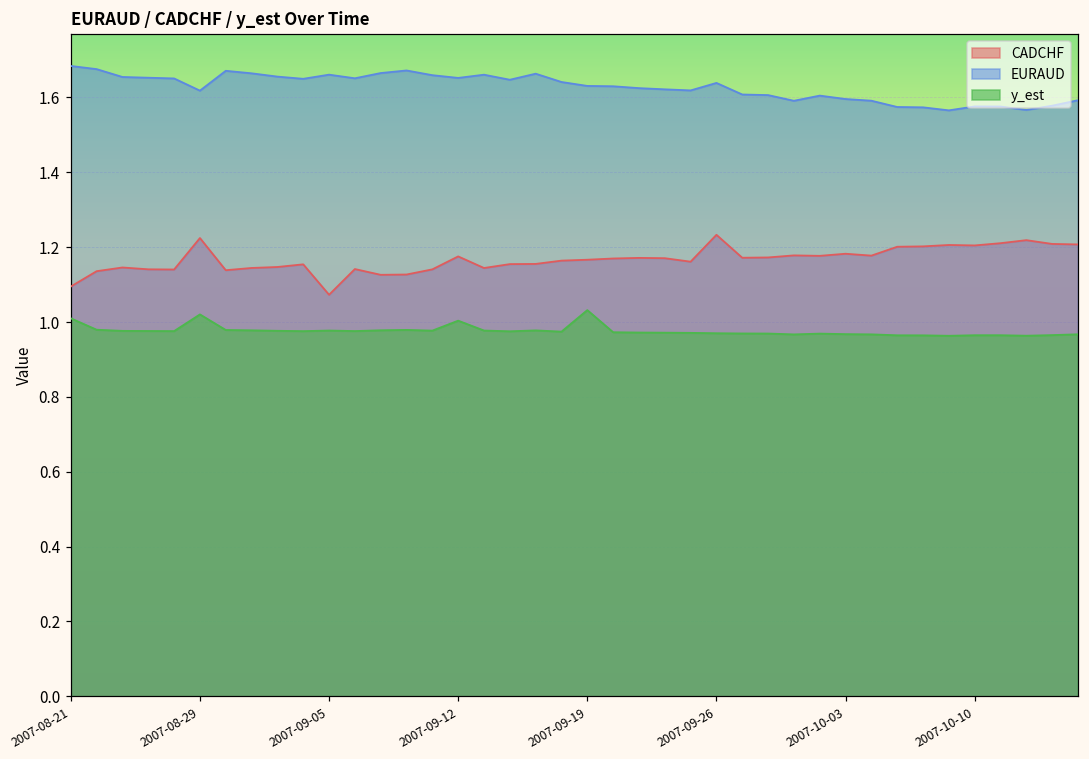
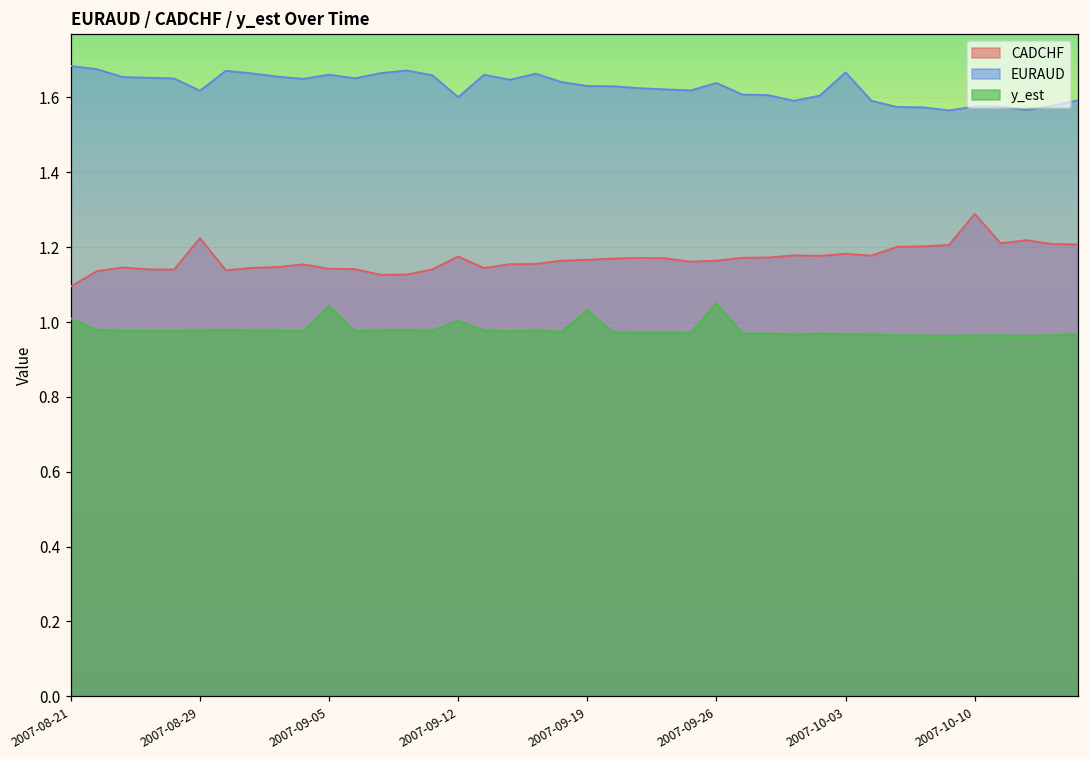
y_est, 2007-08-29: 1.02 -> 0.98
CADCHF, 2007-09-05: 1.07 -> 1.14
y_est, 2007-09-05: 0.98 -> 1.04
EURAUD, 2007-09-12: 1.65 -> 1.60
CADCHF, 2007-09-26: 1.23 -> 1.16
y_est, 2007-09-26: 0.97 -> 1.05
EURAUD, 2007-10-03: 1.60 -> 1.67
CADCHF, 2007-10-10: 1.20 -> 1.29
